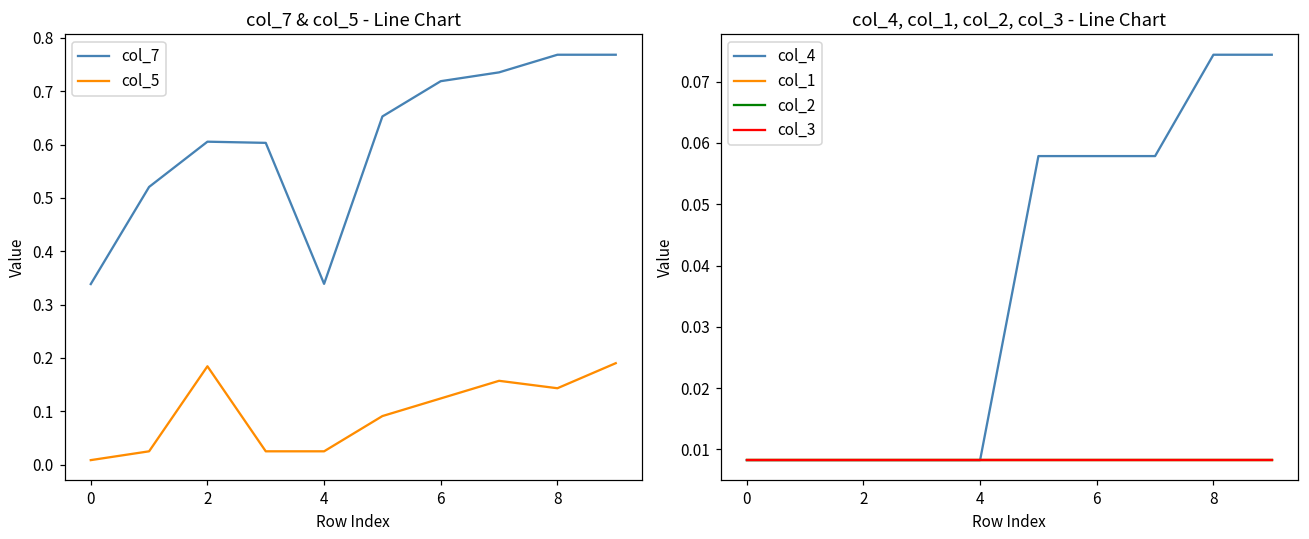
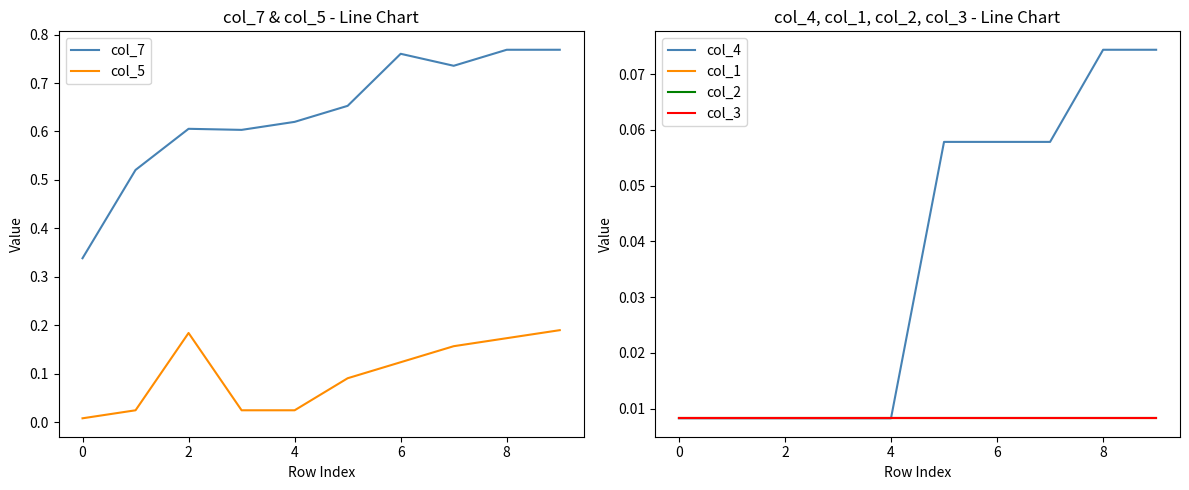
col_7 & col_5 - Line Chart, col_7, 4: 0.34 -> 0.62
col_7 & col_5 - Line Chart, col_7, 6: 0.72 -> 0.76
col_7 & col_5 - Line Chart, col_5, 8: 0.14 -> 0.17
